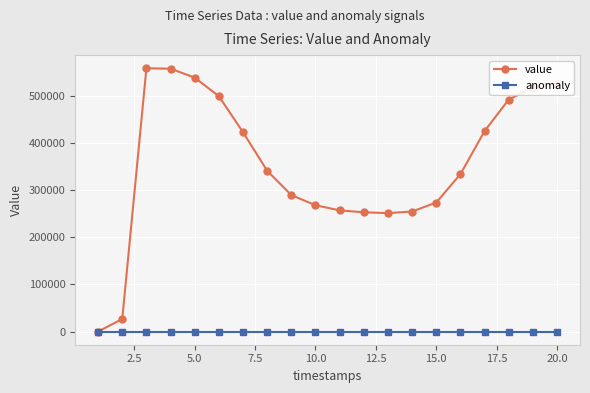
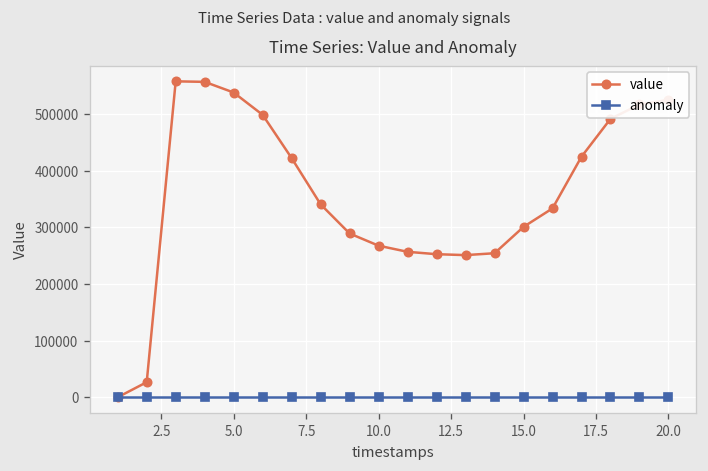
value, 15.0: 270000 -> 300000
